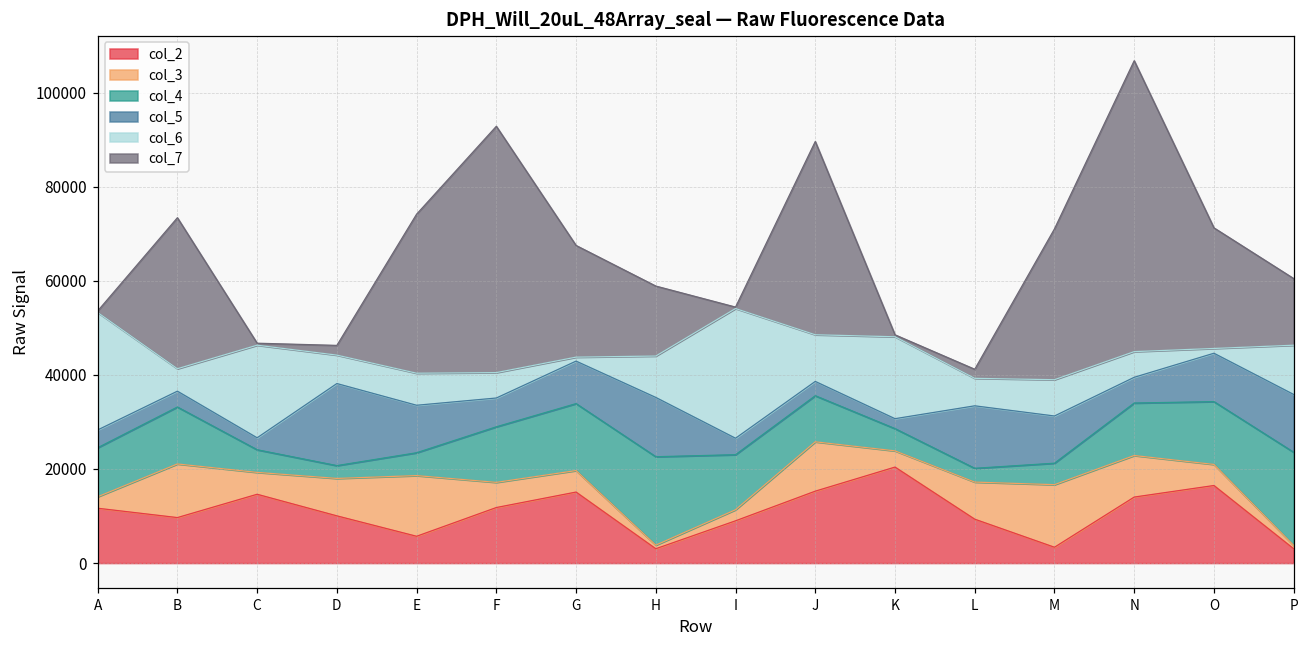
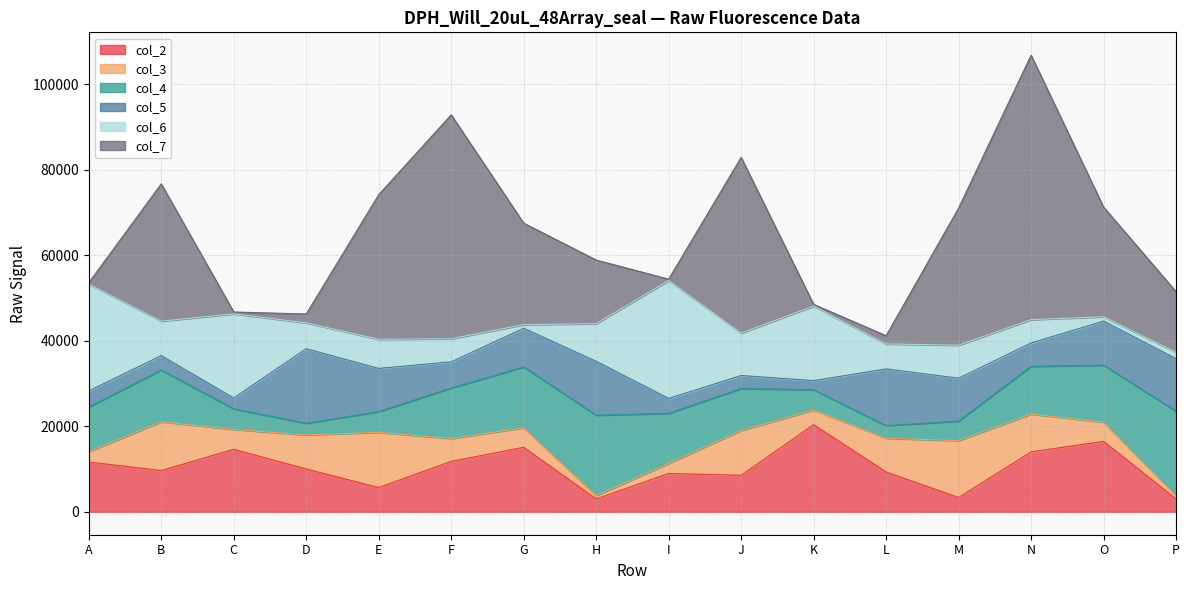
col_6, B: 5000 -> 8000
col_2, J: 15000 -> 9000
col_6, P: 10000 -> 1000
